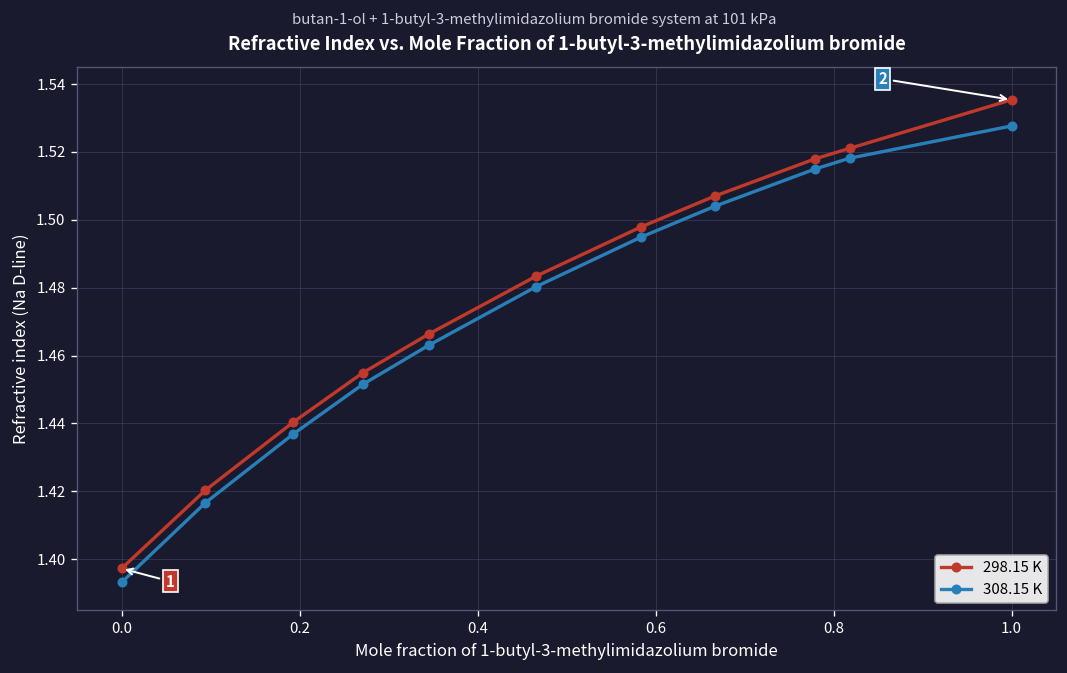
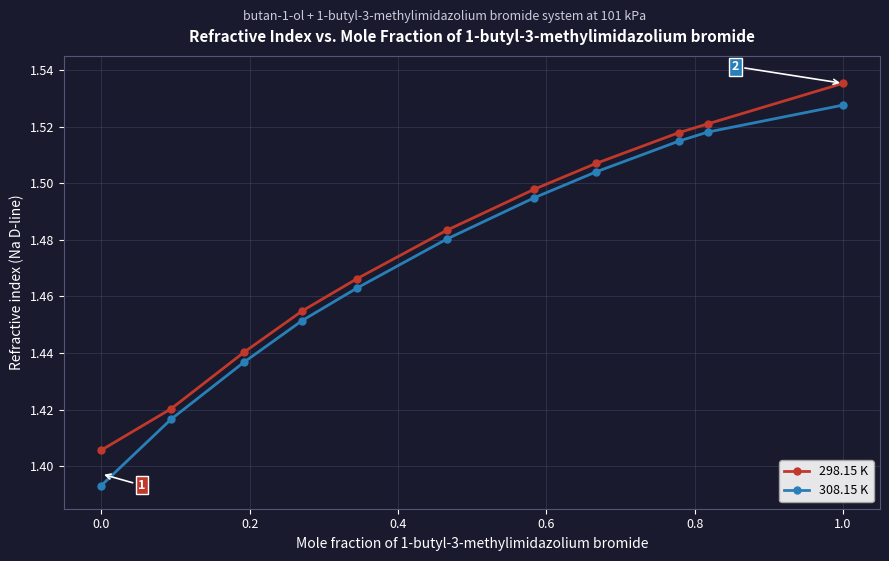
298.15 K, 0.0: 1.397 -> 1.406
